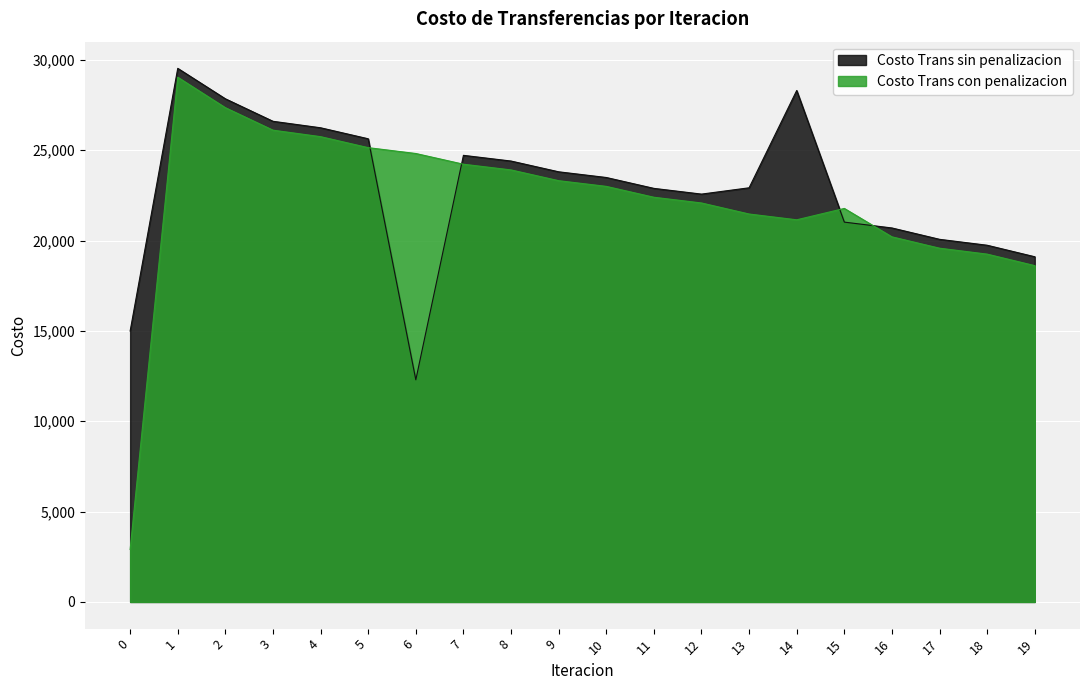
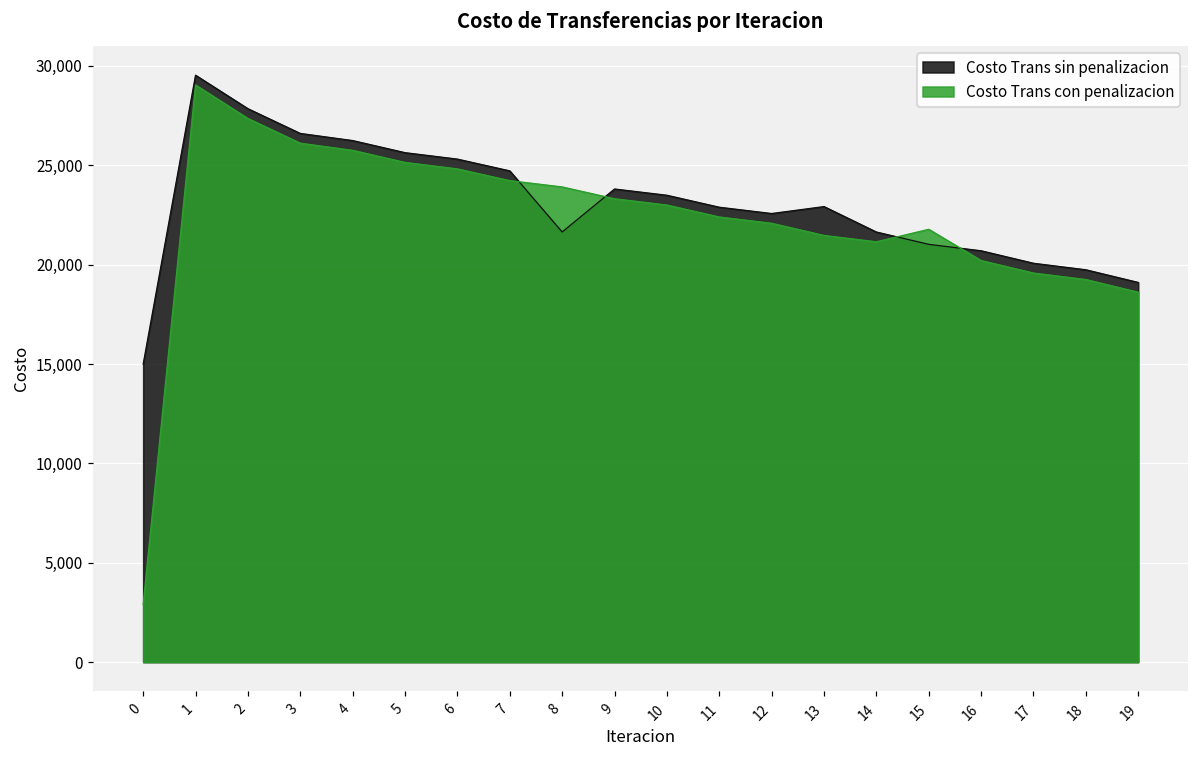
Costo Trans sin penalizacion, 6: 12,300 -> 25,300
Costo Trans sin penalizacion, 8: 24,400 -> 21,600
Costo Trans sin penalizacion, 14: 28,300 -> 21,600
